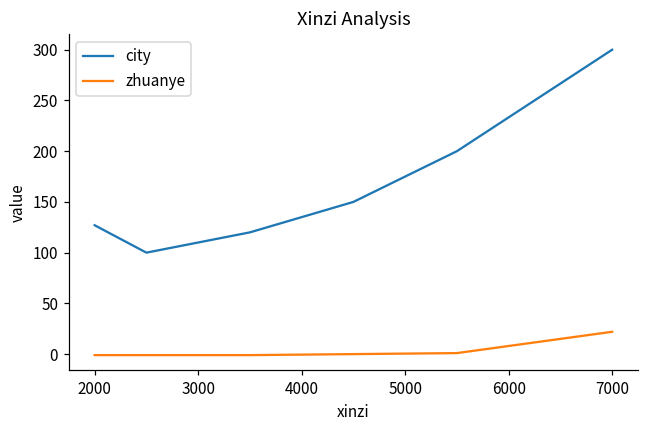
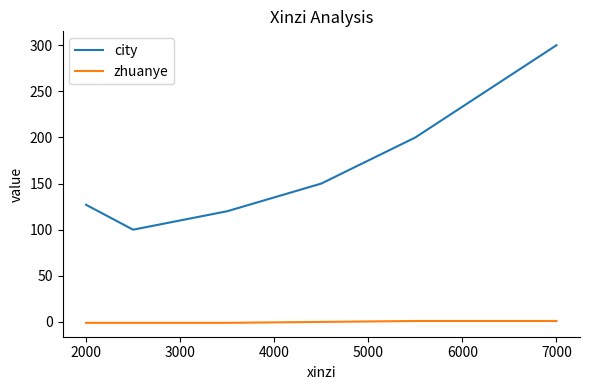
zhuanye, 7000: 20 -> 0
